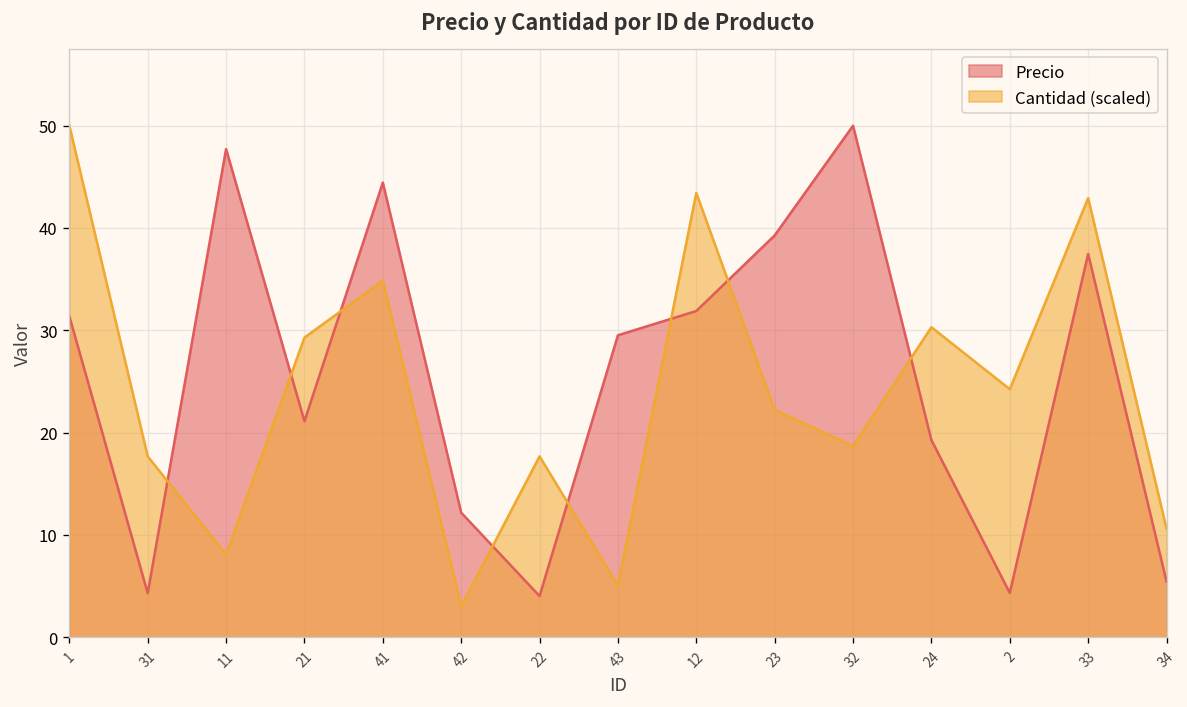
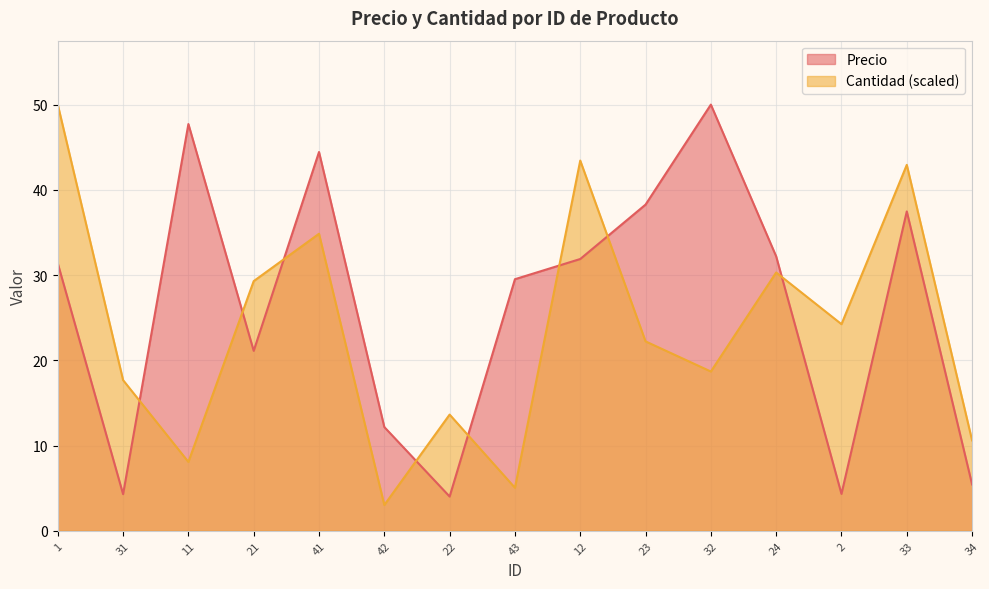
Cantidad (scaled), 22: 18 -> 14
Precio, 23: 39 -> 38
Precio, 24: 19 -> 32
